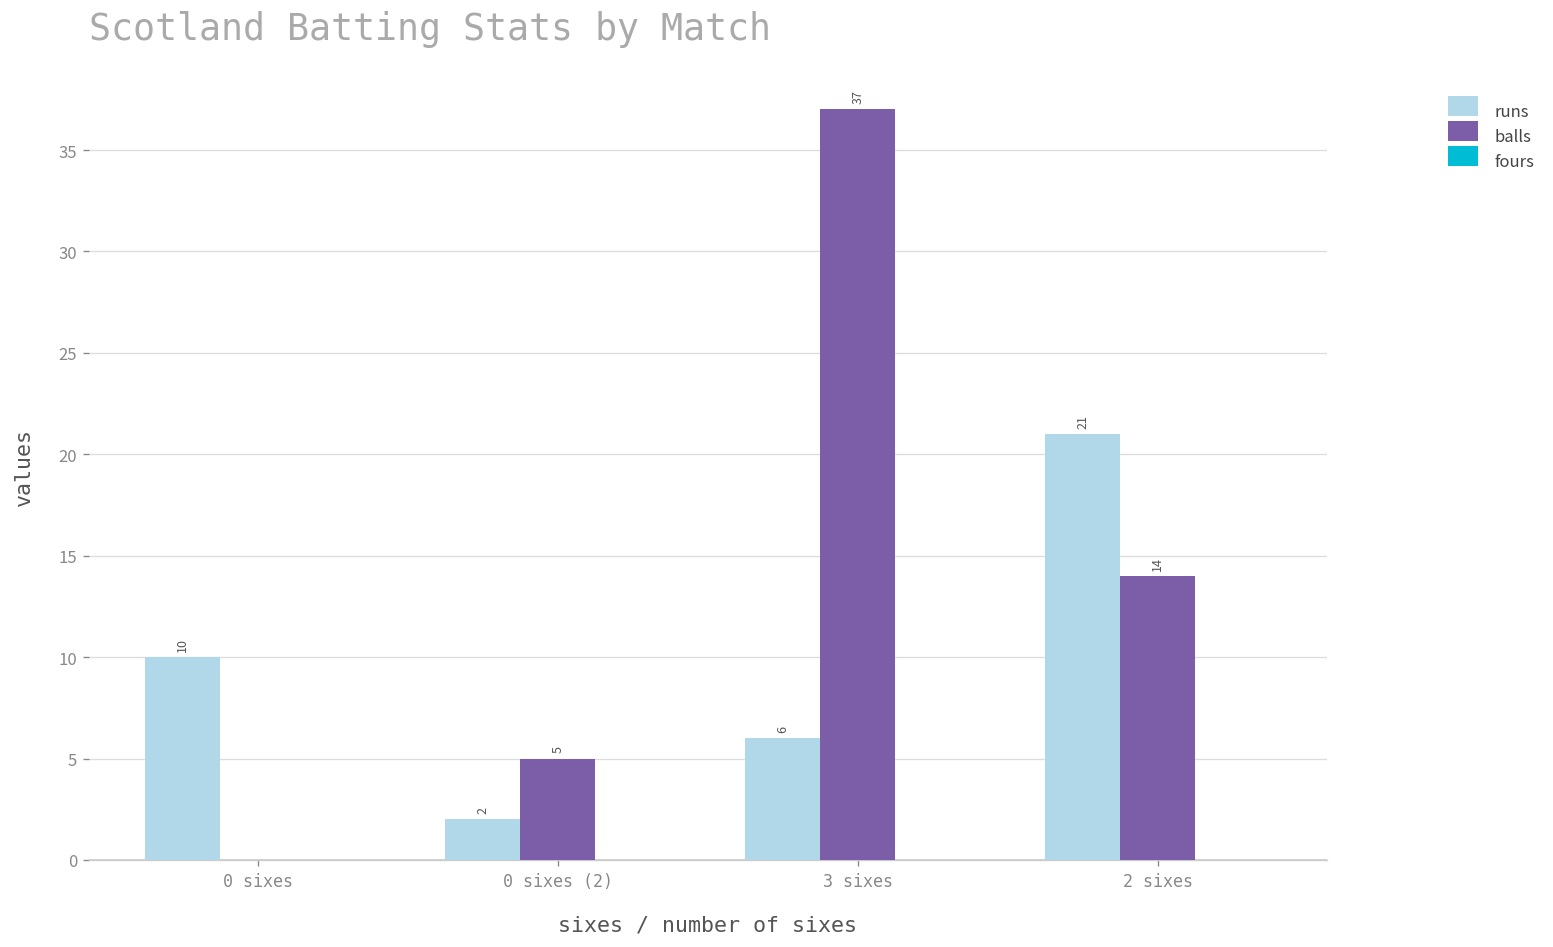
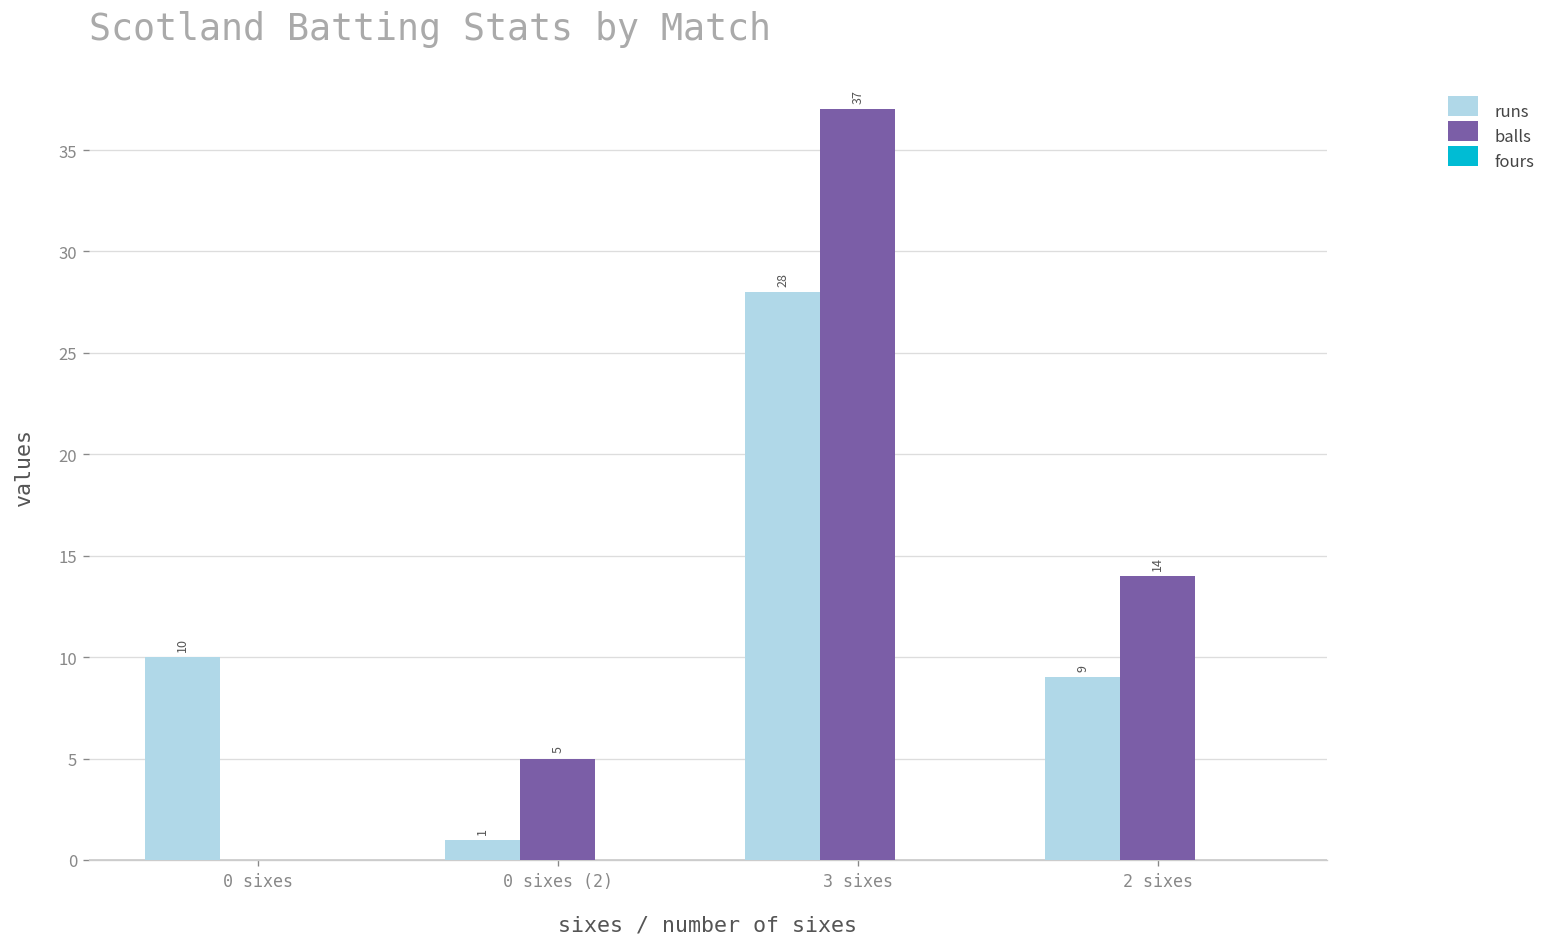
runs, 0 sixes (2): 2 -> 1
runs, 3 sixes: 6 -> 28
runs, 2 sixes: 21 -> 9
